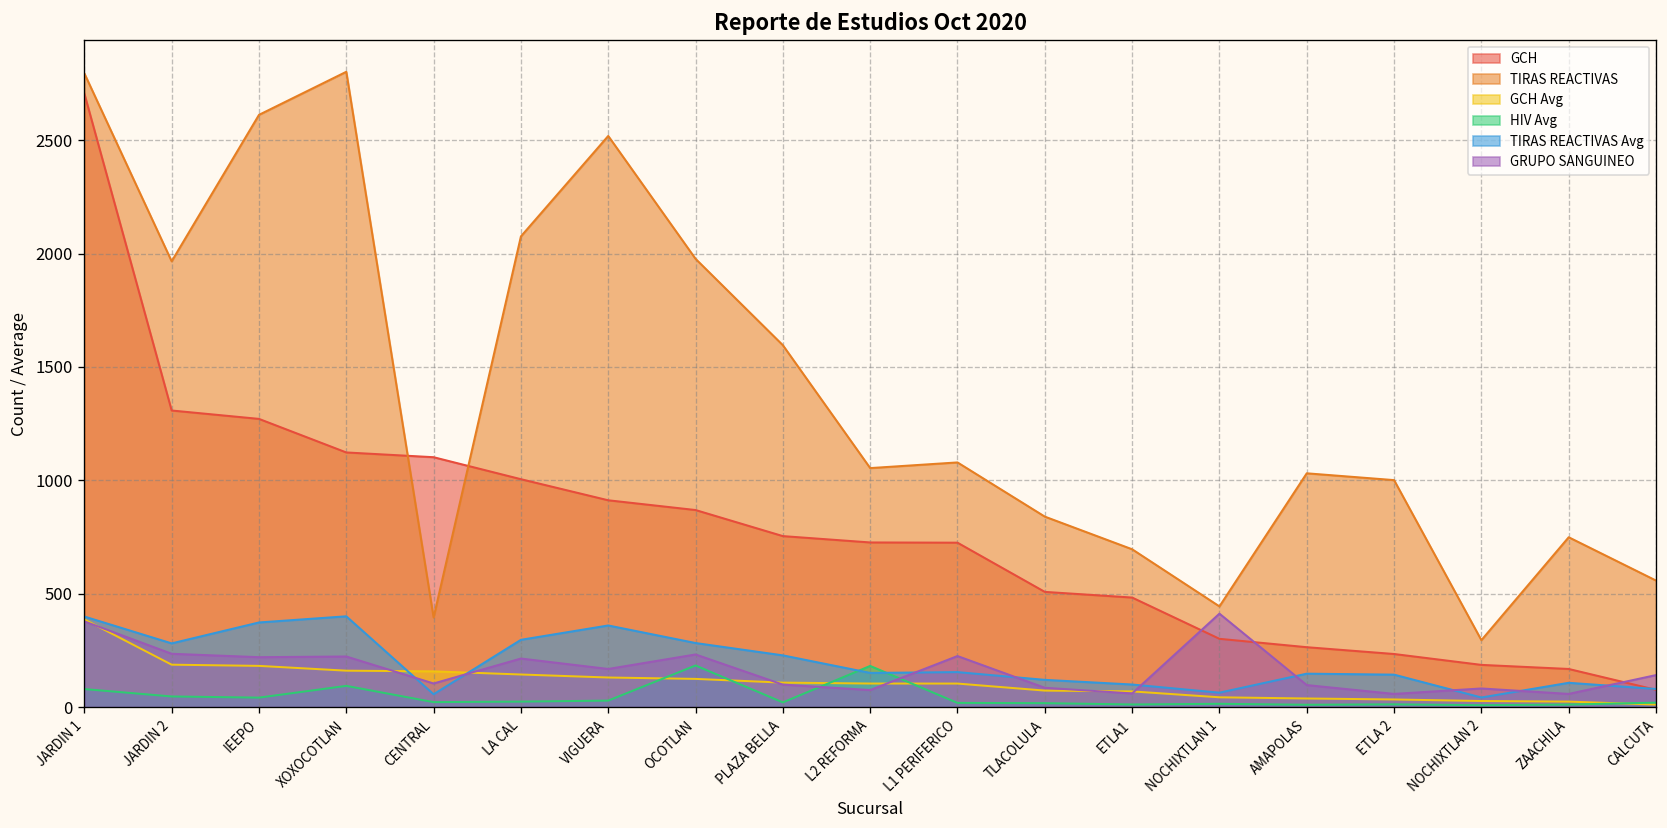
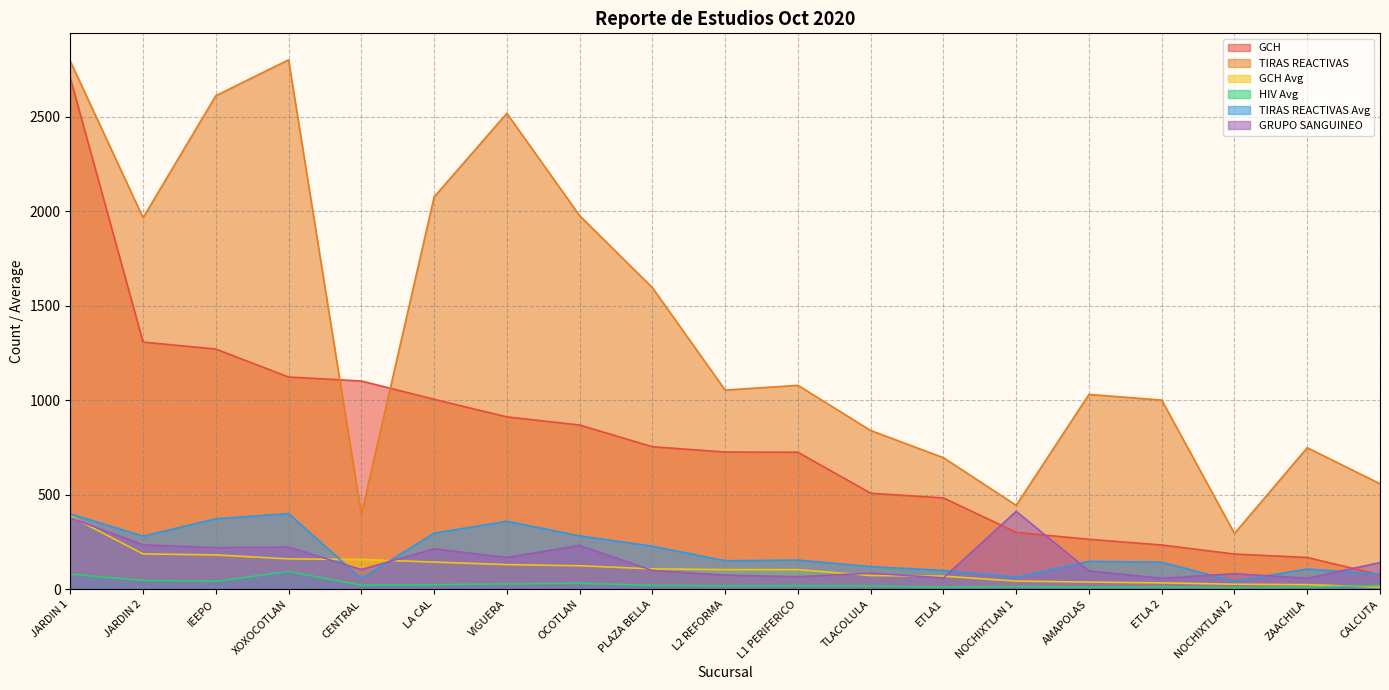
HIV Avg, OCOTLAN: 180 -> 30
HIV Avg, L2 REFORMA: 180 -> 20
GRUPO SANGUINEO, L1 PERIFERICO: 230 -> 70
